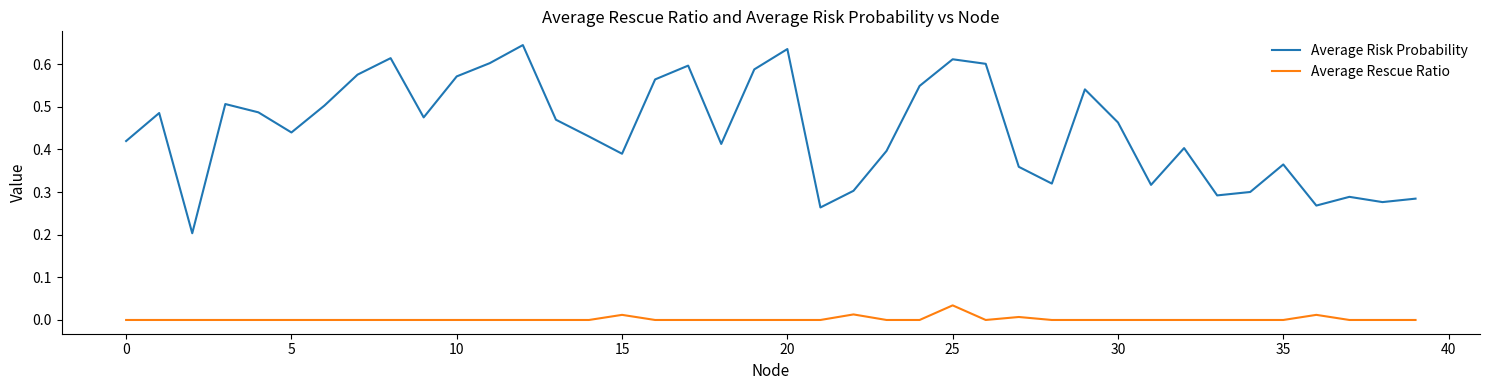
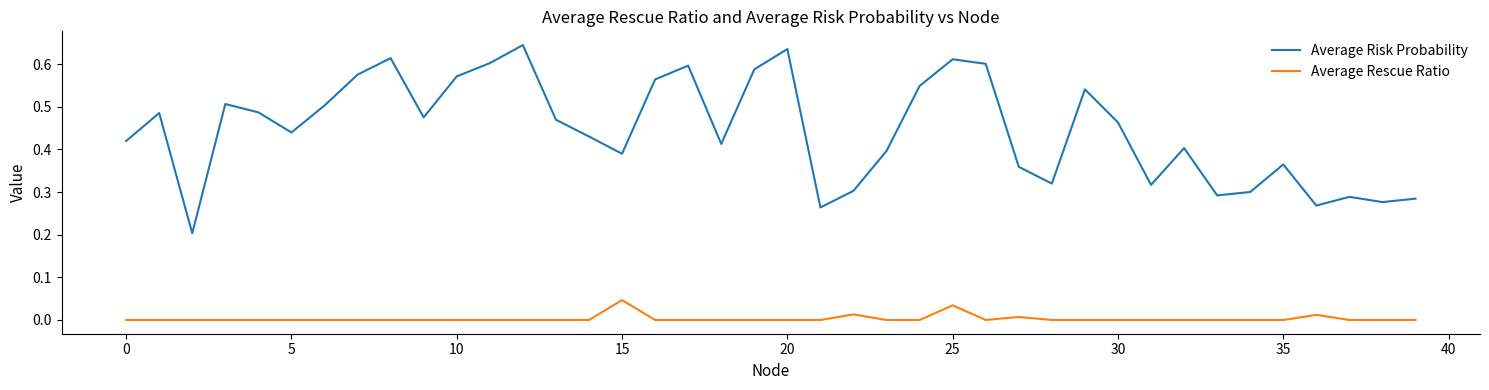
Average Rescue Ratio, 15: 0.01 -> 0.05
